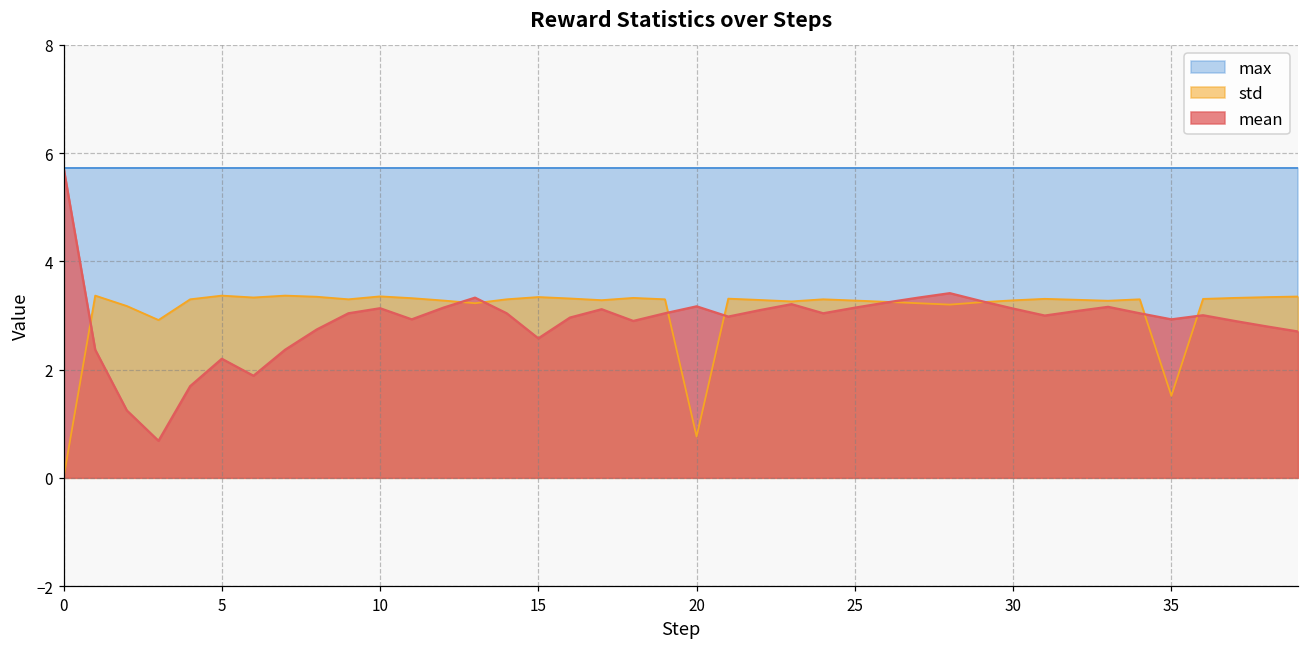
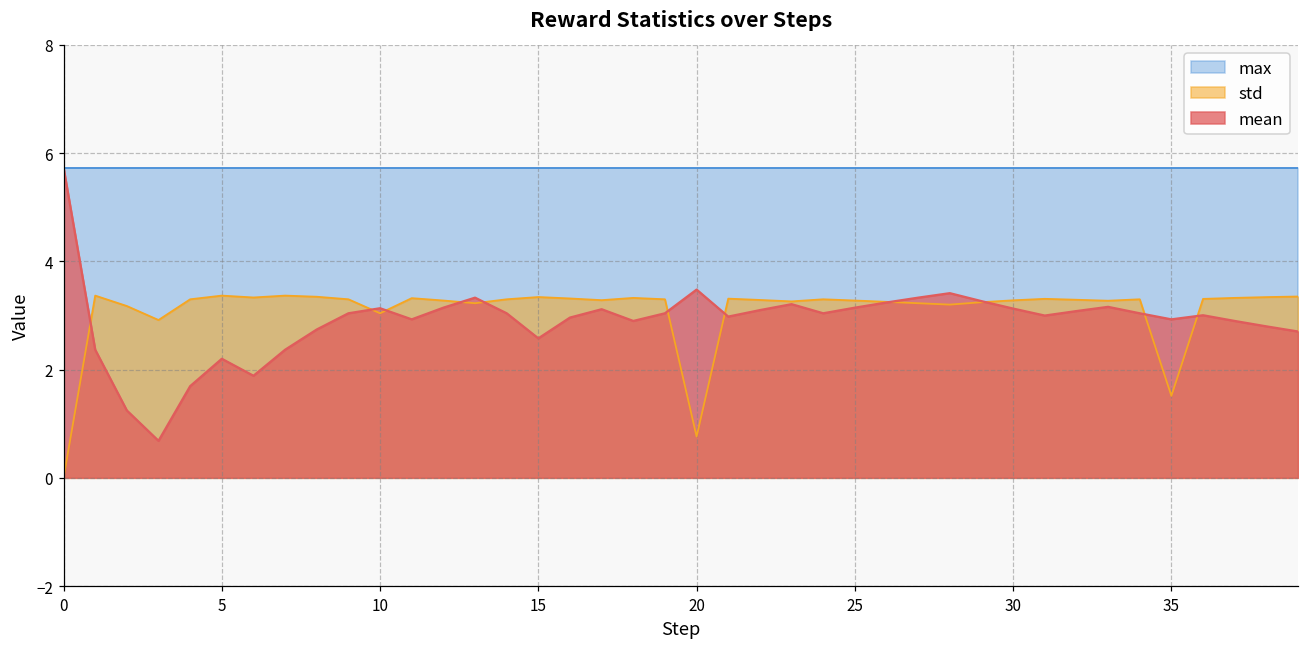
std, 10: 3.4 -> 3.0
mean, 20: 3.2 -> 3.5
